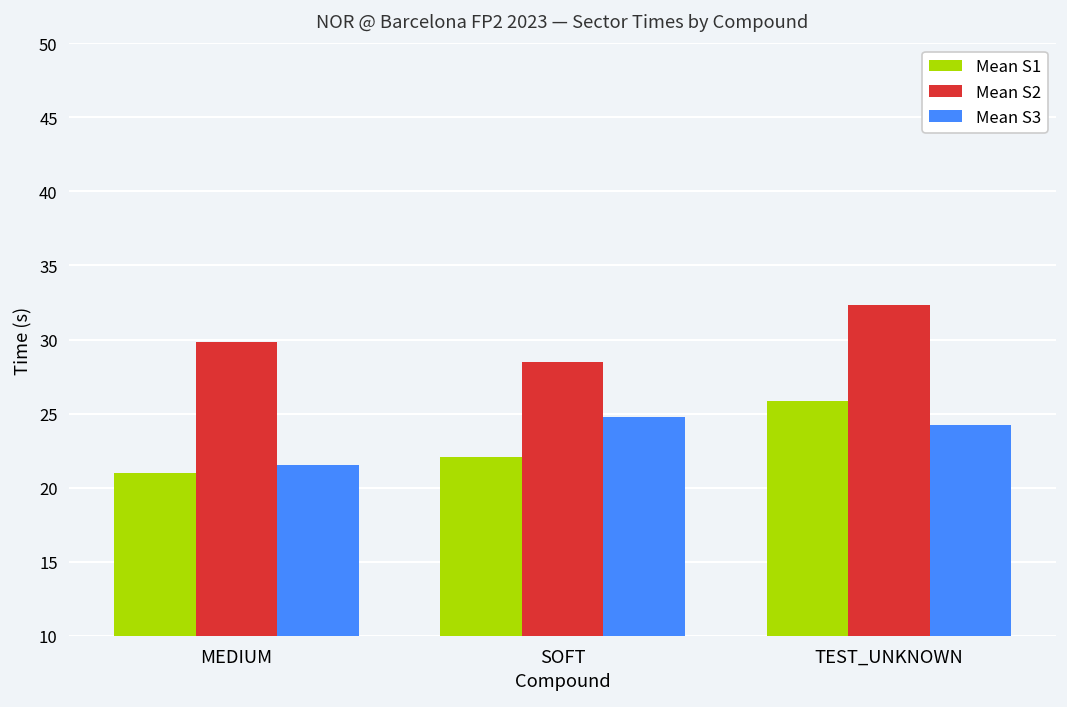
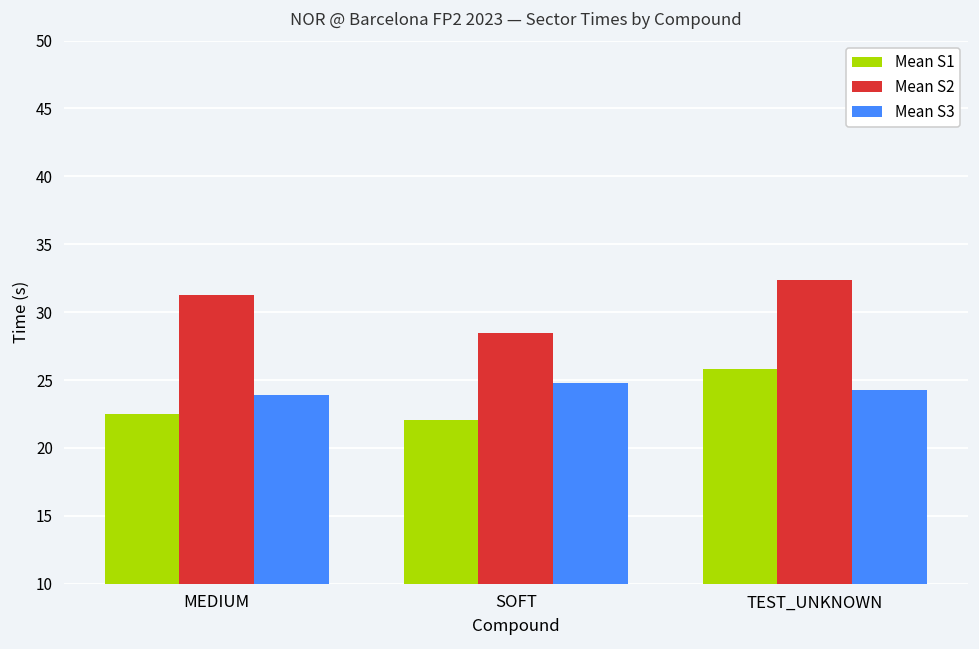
Mean S1, MEDIUM: 21.0 -> 22.5
Mean S2, MEDIUM: 29.8 -> 31.3
Mean S3, MEDIUM: 21.5 -> 23.9
